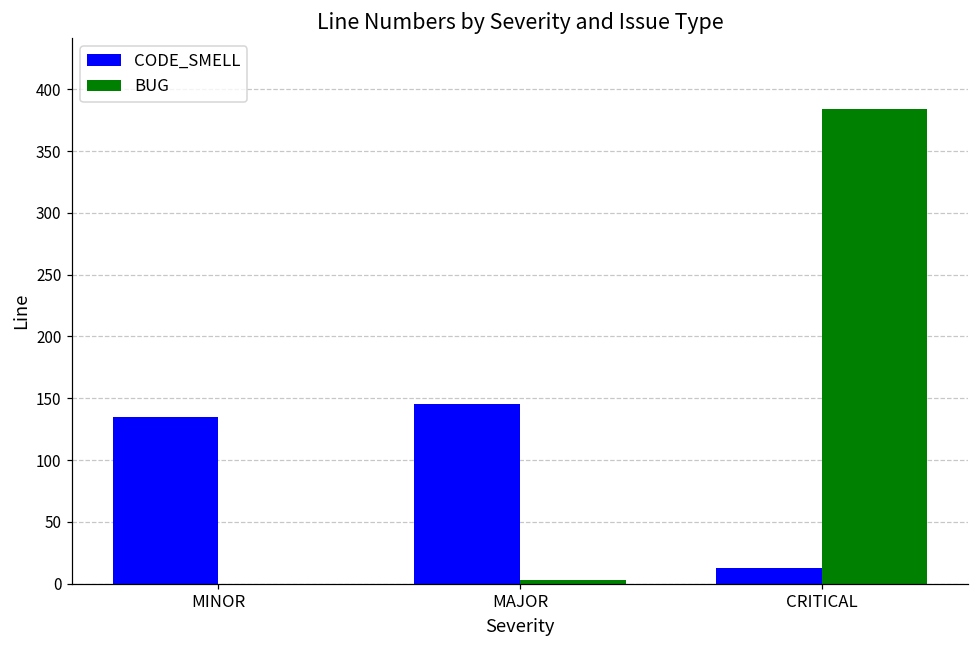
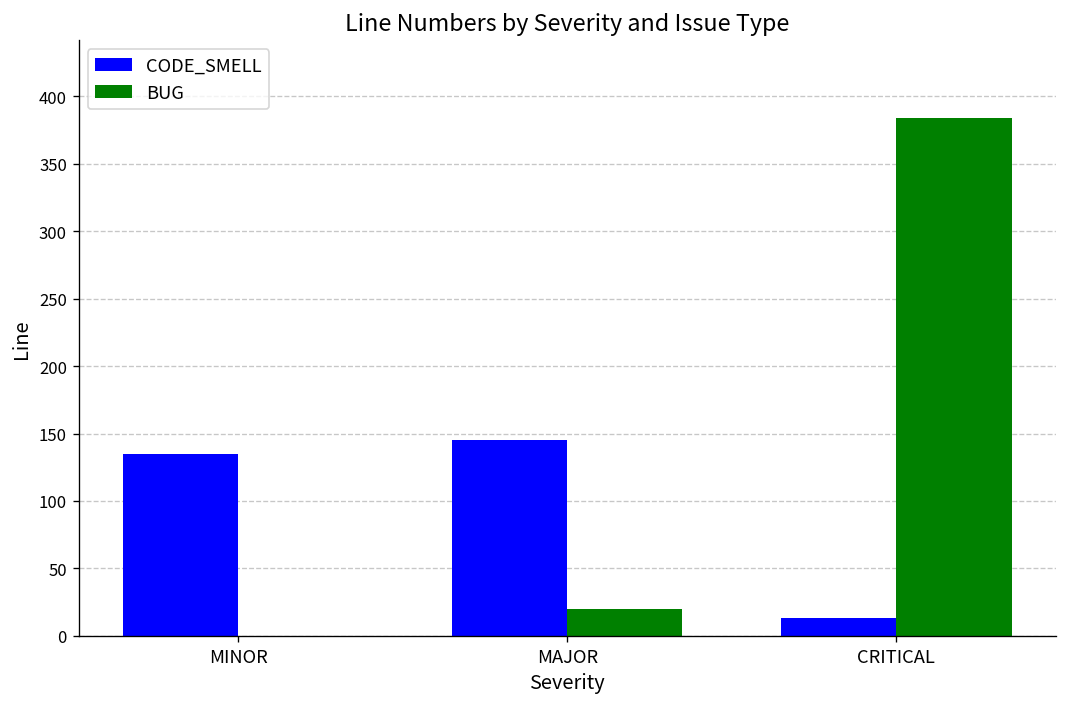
BUG, MAJOR: 3 -> 20
